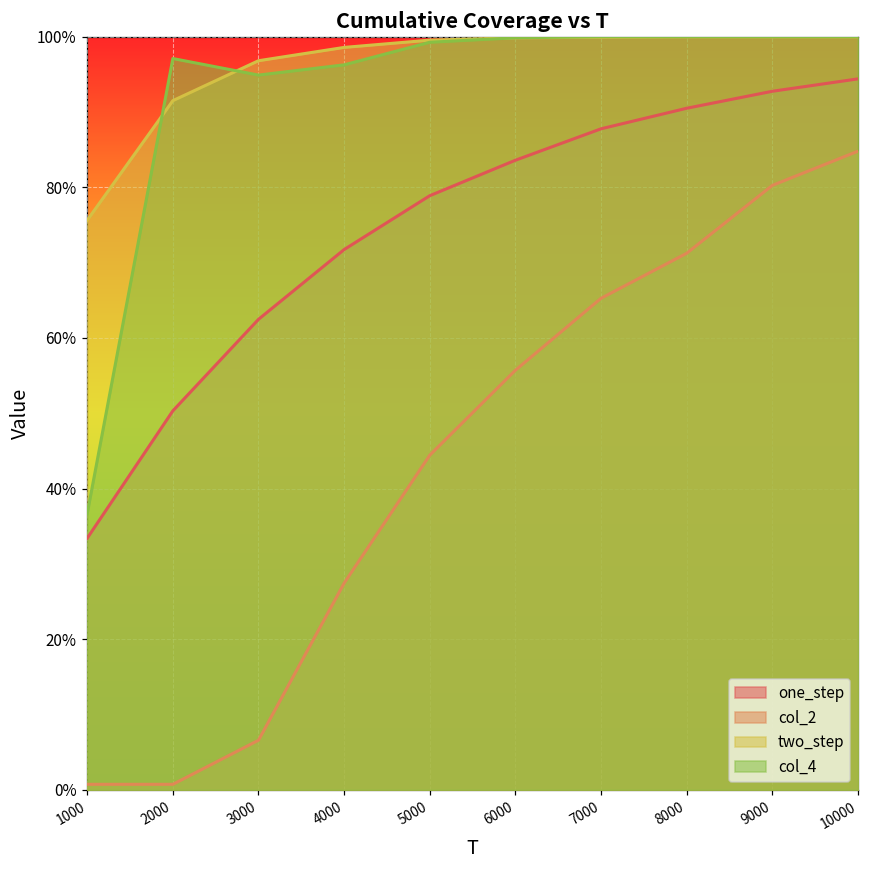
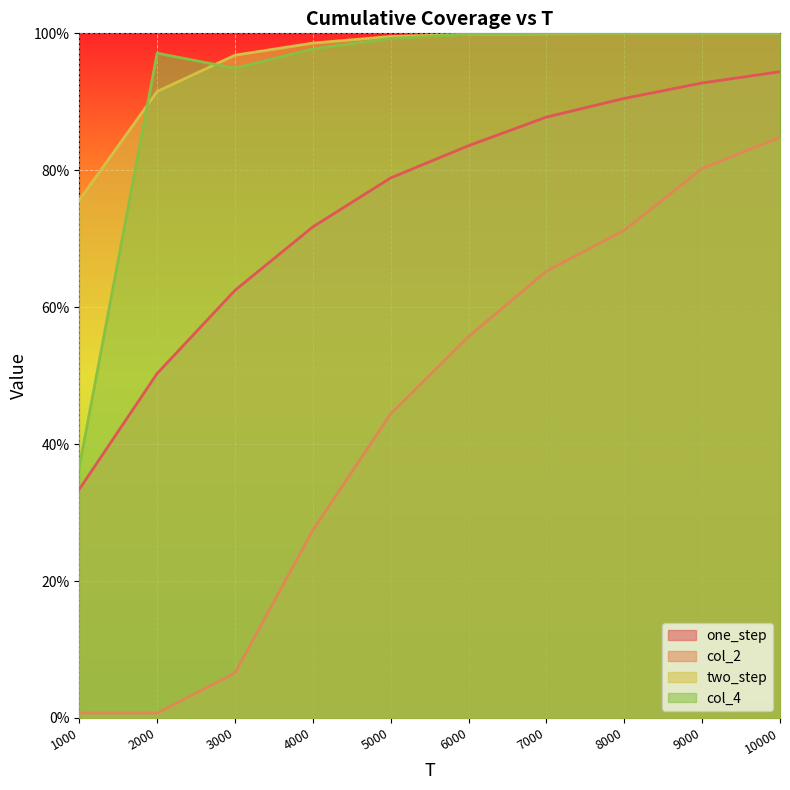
col_4, 4000: 96% -> 98%
